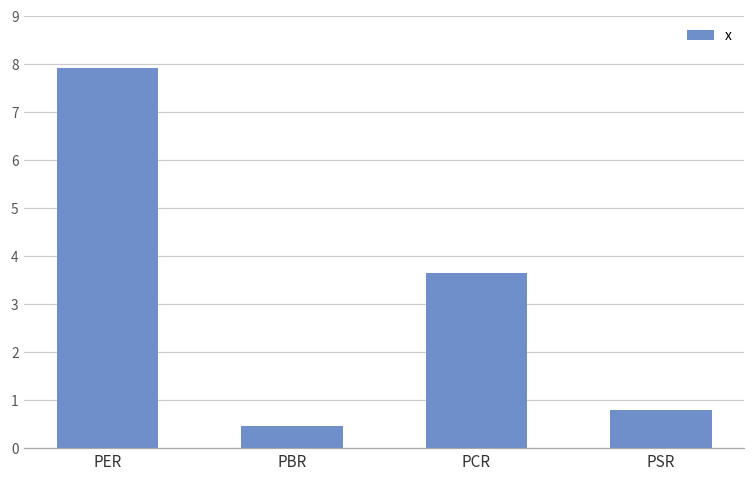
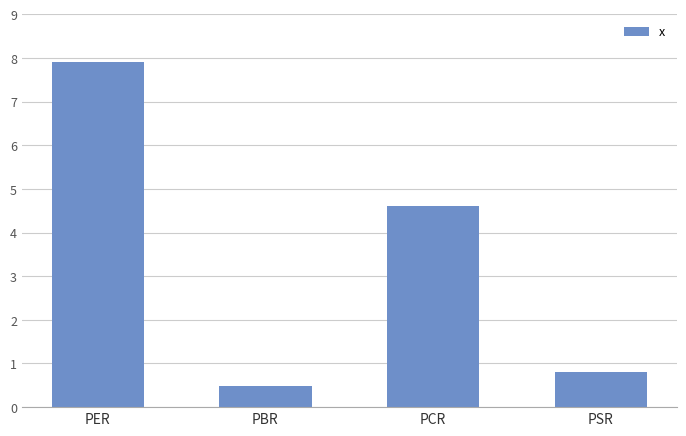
PCR: 3.7 -> 4.6
